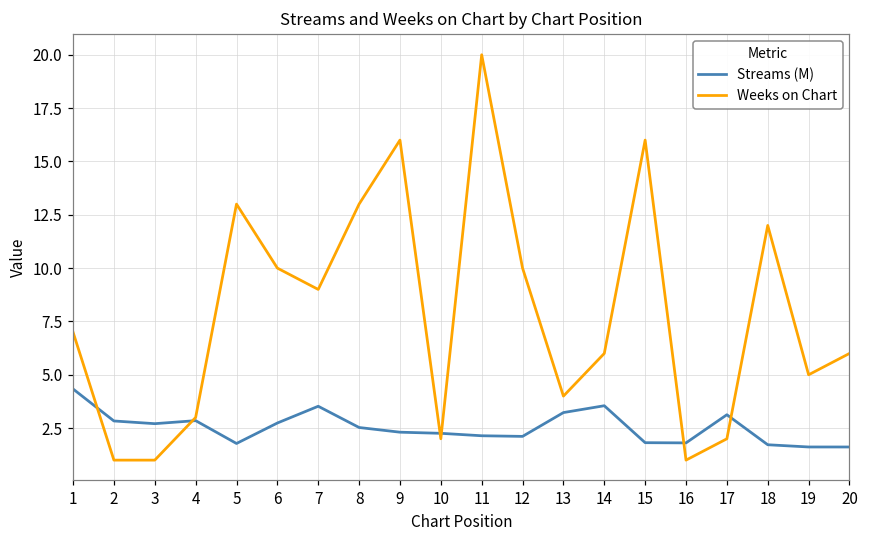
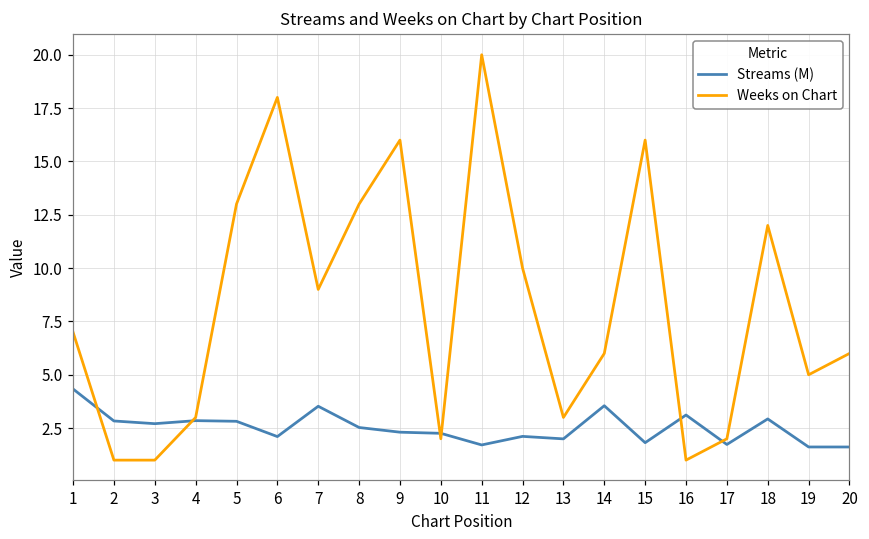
Streams (M), 5: 1.8 -> 2.8
Streams (M), 6: 2.7 -> 2.1
Weeks on Chart, 6: 10 -> 18
Streams (M), 11: 2.1 -> 1.7
Streams (M), 13: 3.2 -> 2.0
Weeks on Chart, 13: 4 -> 3
Streams (M), 16: 1.8 -> 3.1
Streams (M), 17: 3.1 -> 1.7
Streams (M), 18: 1.7 -> 2.9
